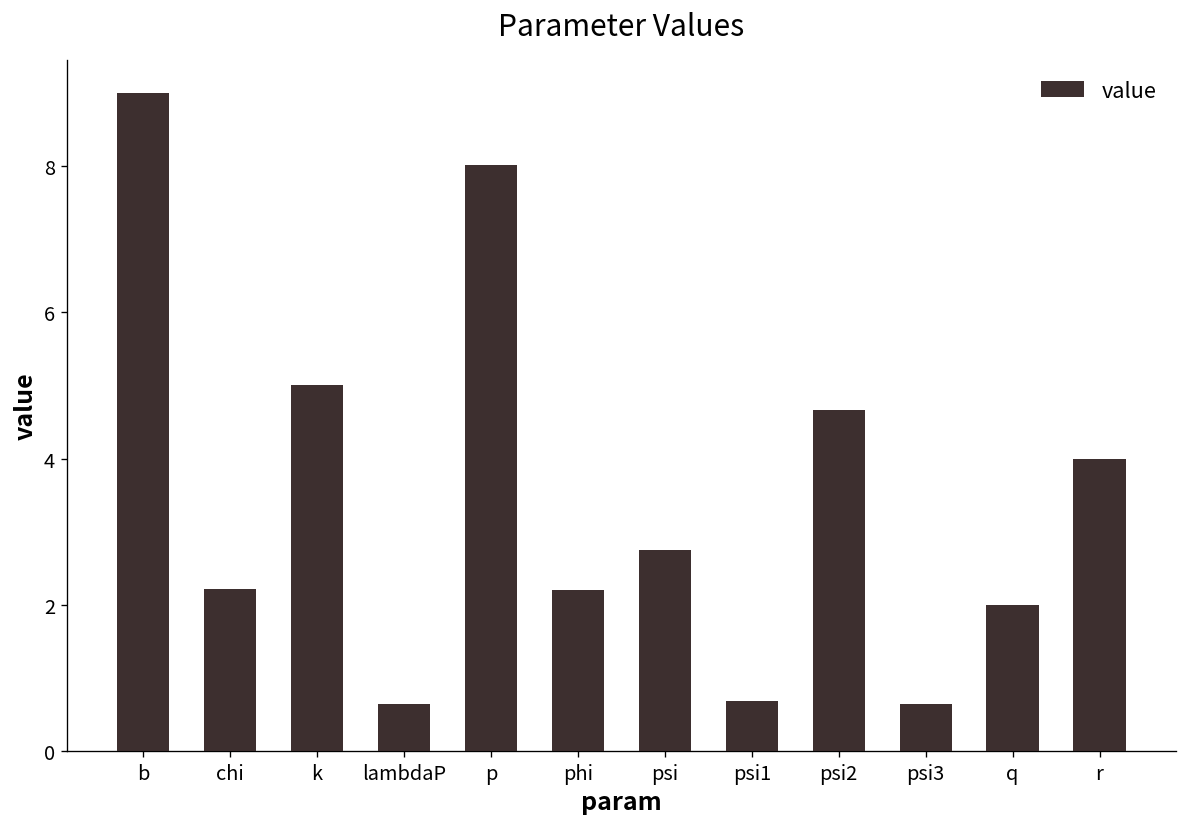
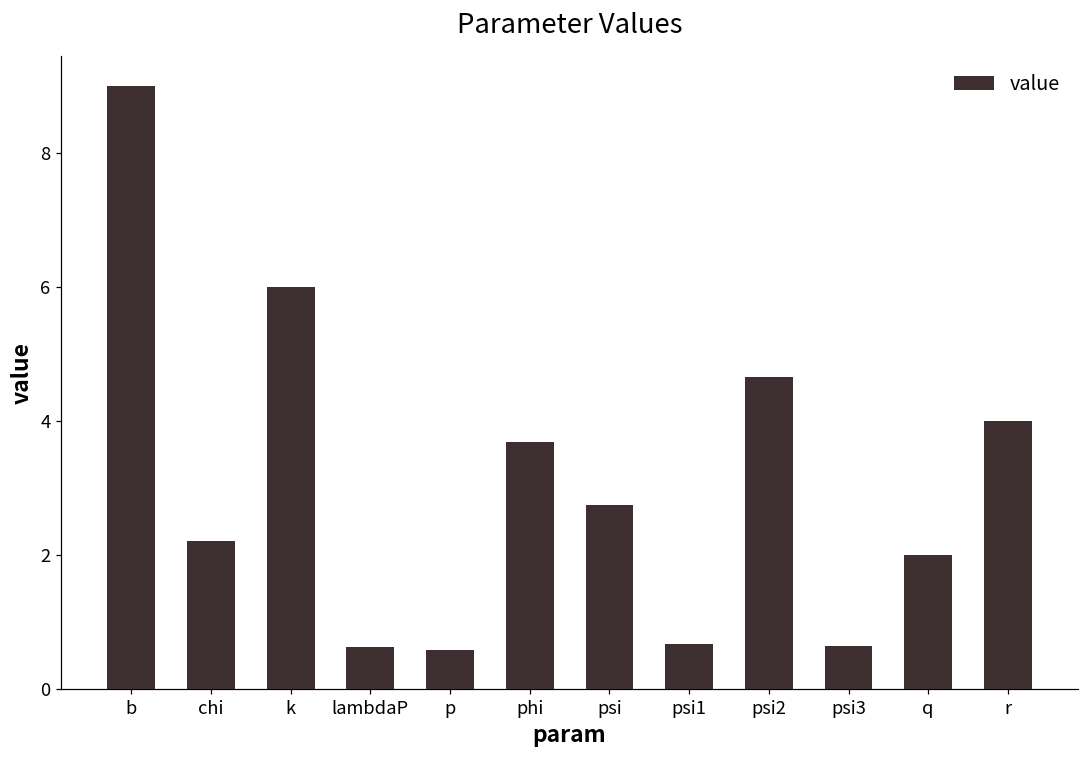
k: 5 -> 6
p: 8.0 -> 0.6
phi: 2.2 -> 3.7
